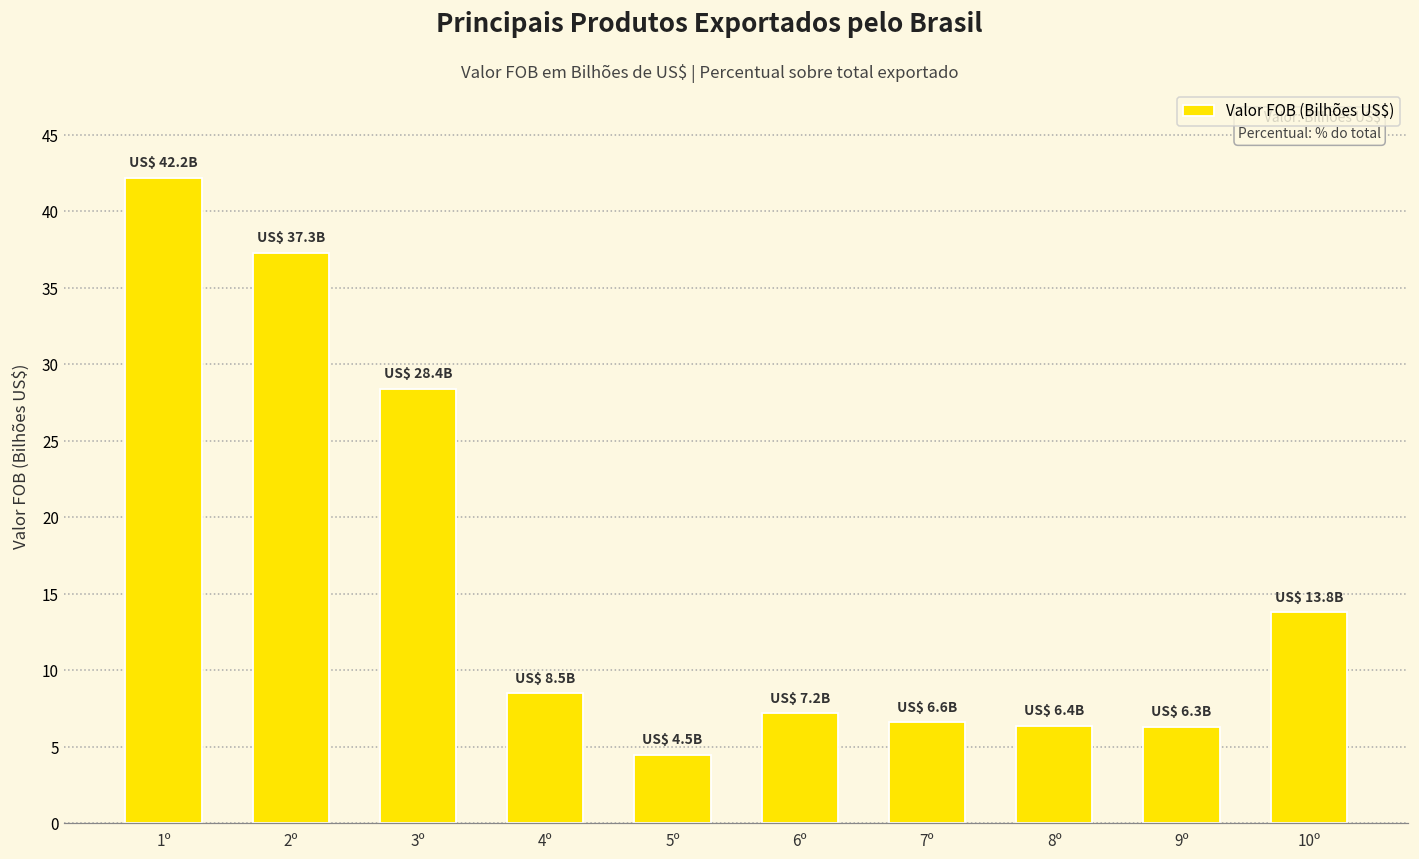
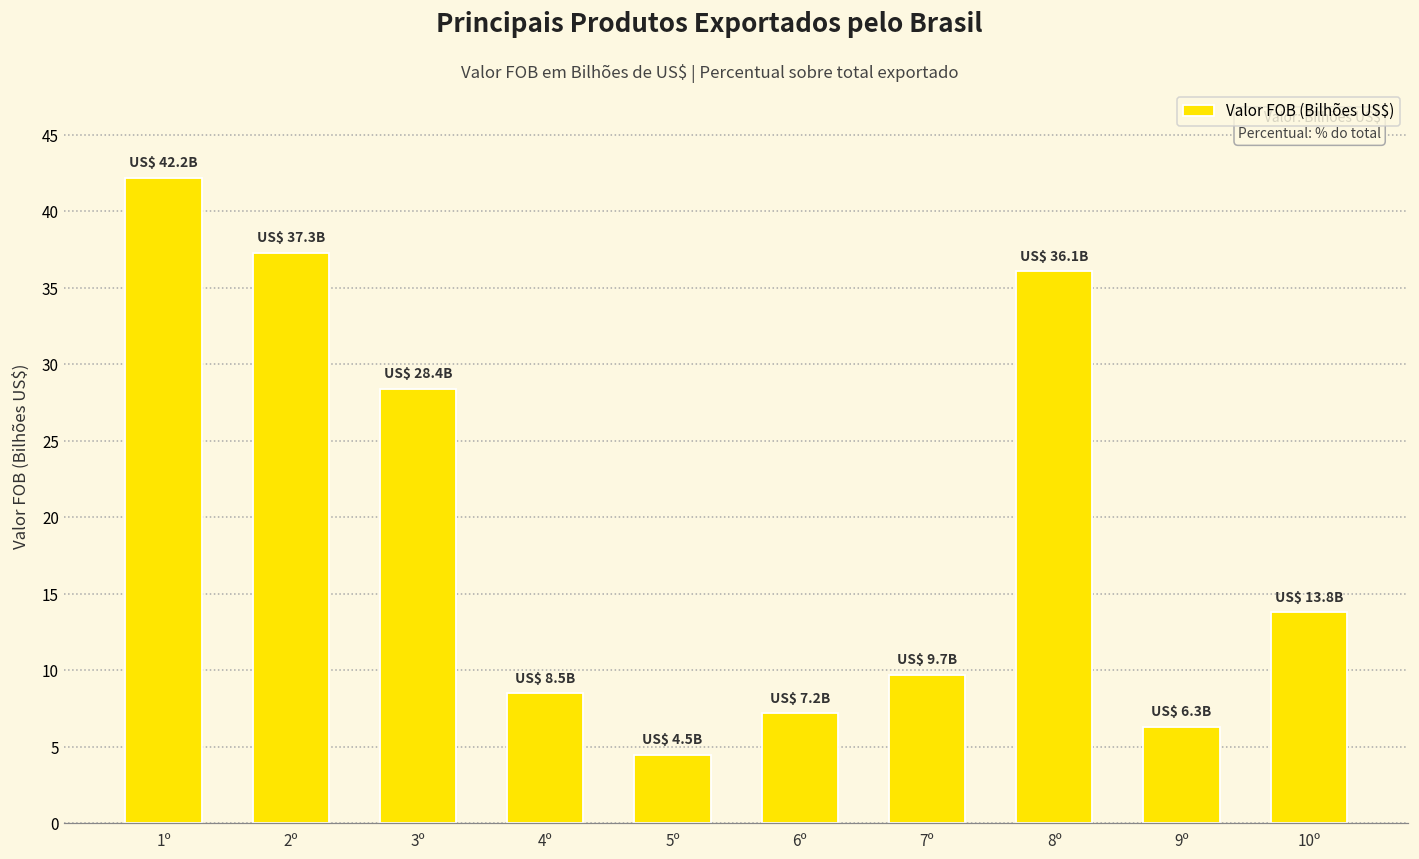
7º: 6.6B -> 9.7B
8º: 6.4B -> 36.1B
